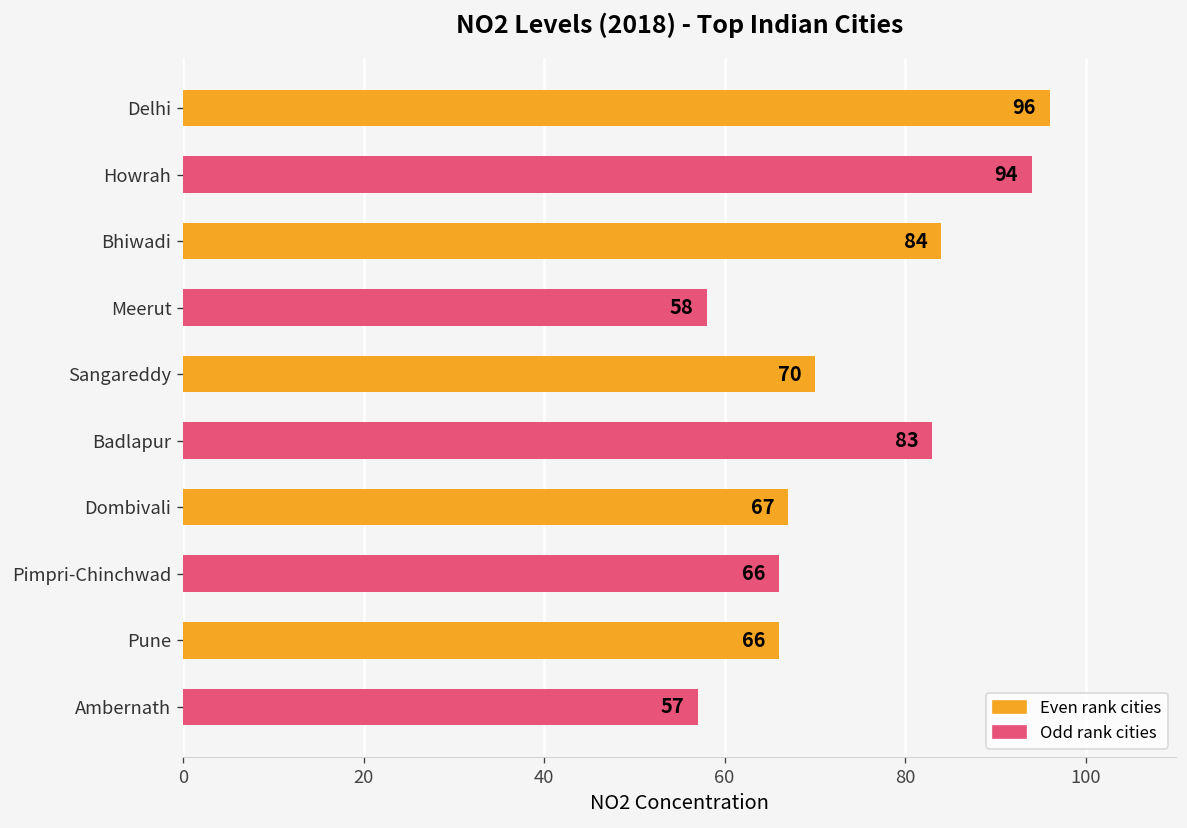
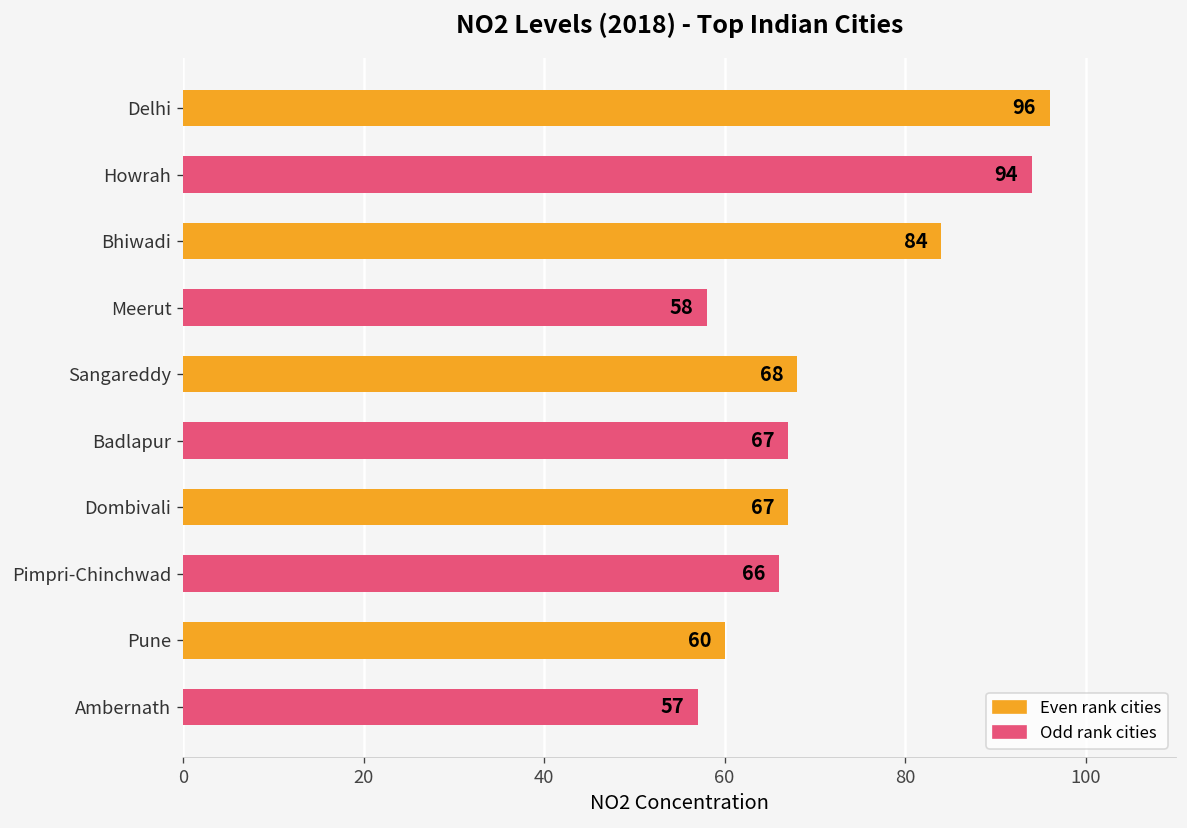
Sangareddy: 70 -> 68
Badlapur: 83 -> 67
Pune: 66 -> 60
